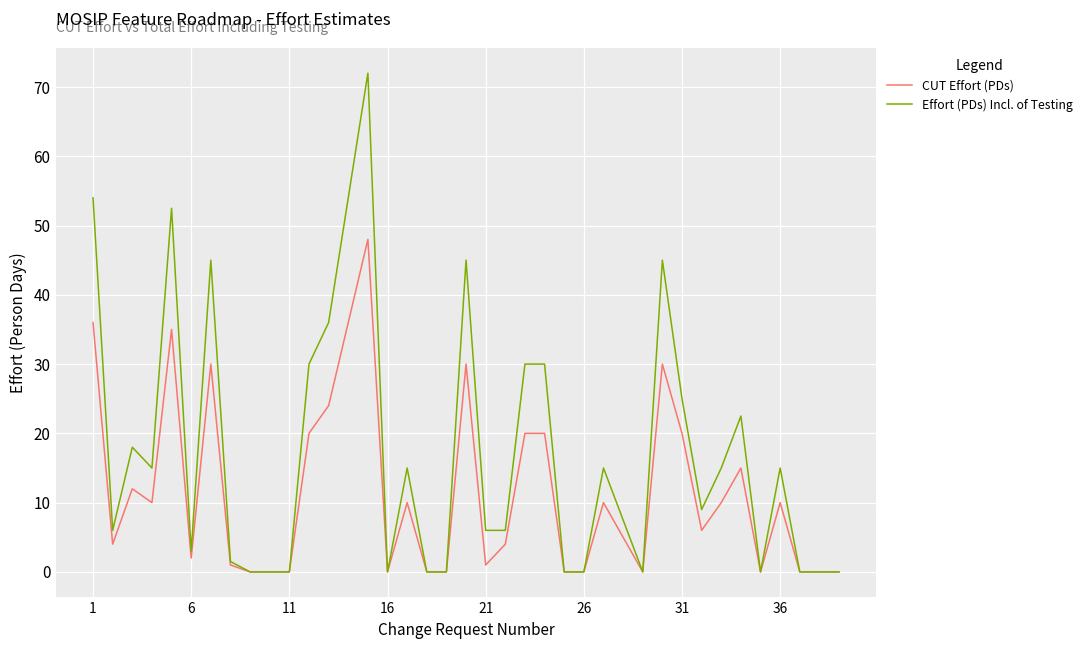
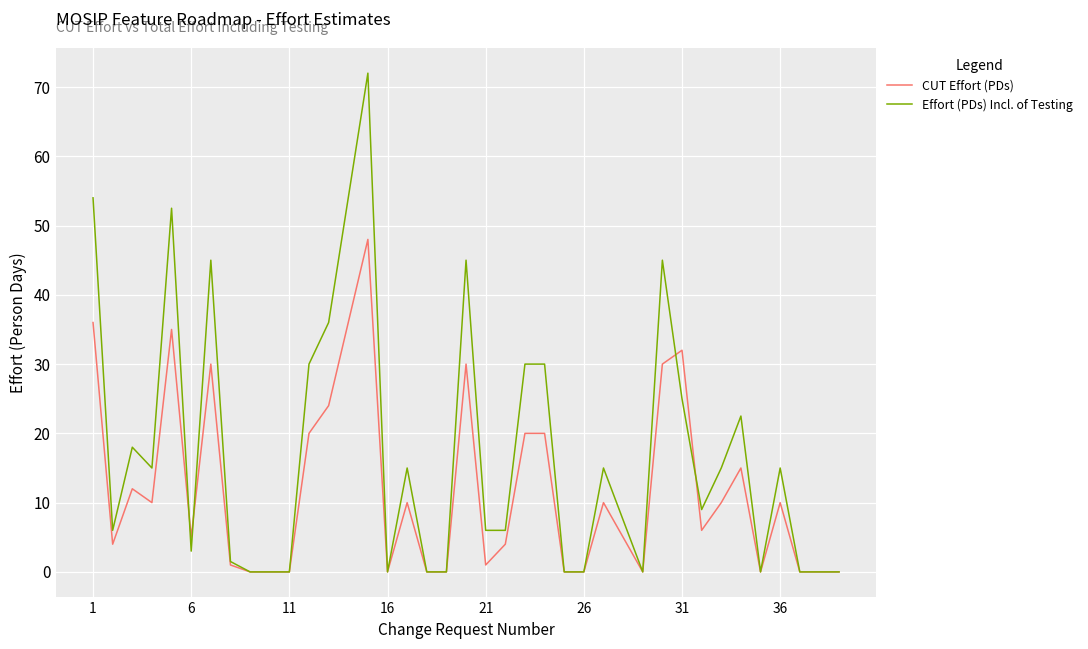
CUT Effort (PDs), 6: 2 -> 5
CUT Effort (PDs), 31: 20 -> 32
